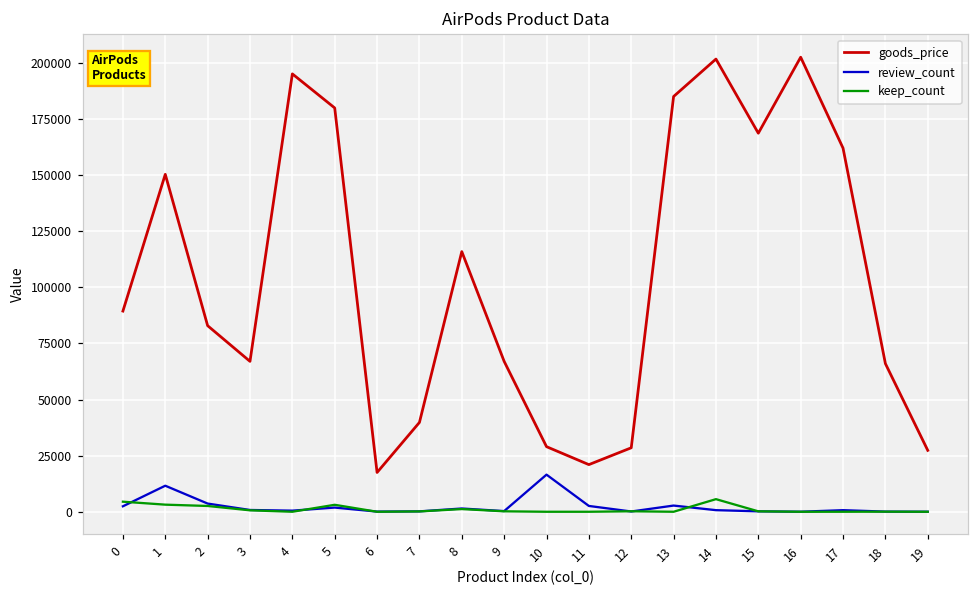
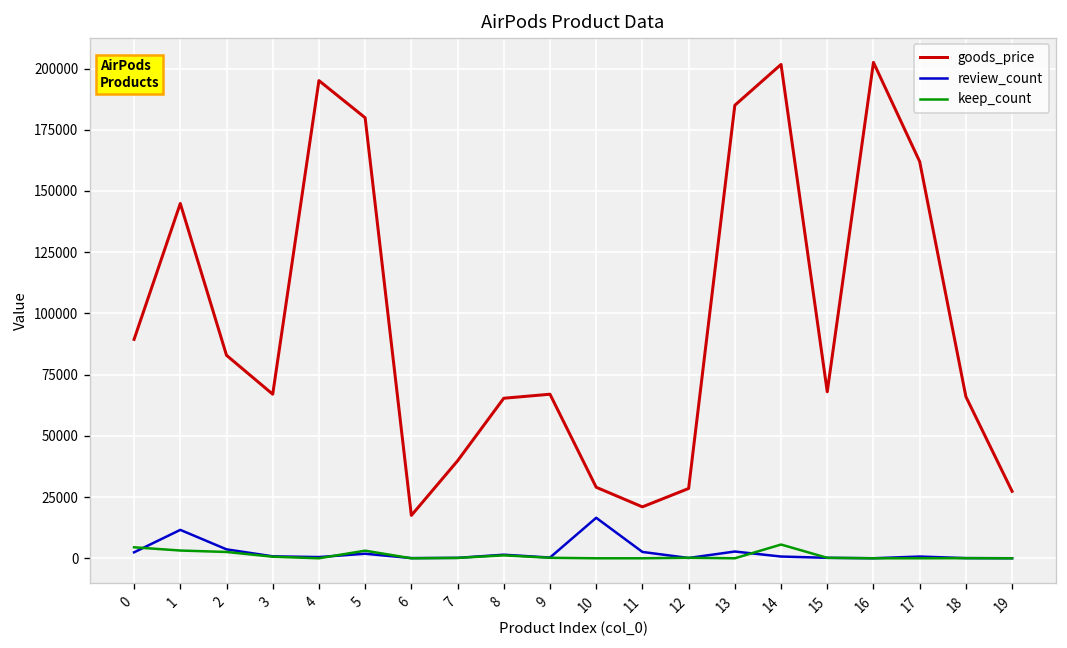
goods_price, 1: 150000 -> 145000
goods_price, 8: 116000 -> 65000
goods_price, 15: 169000 -> 68000
